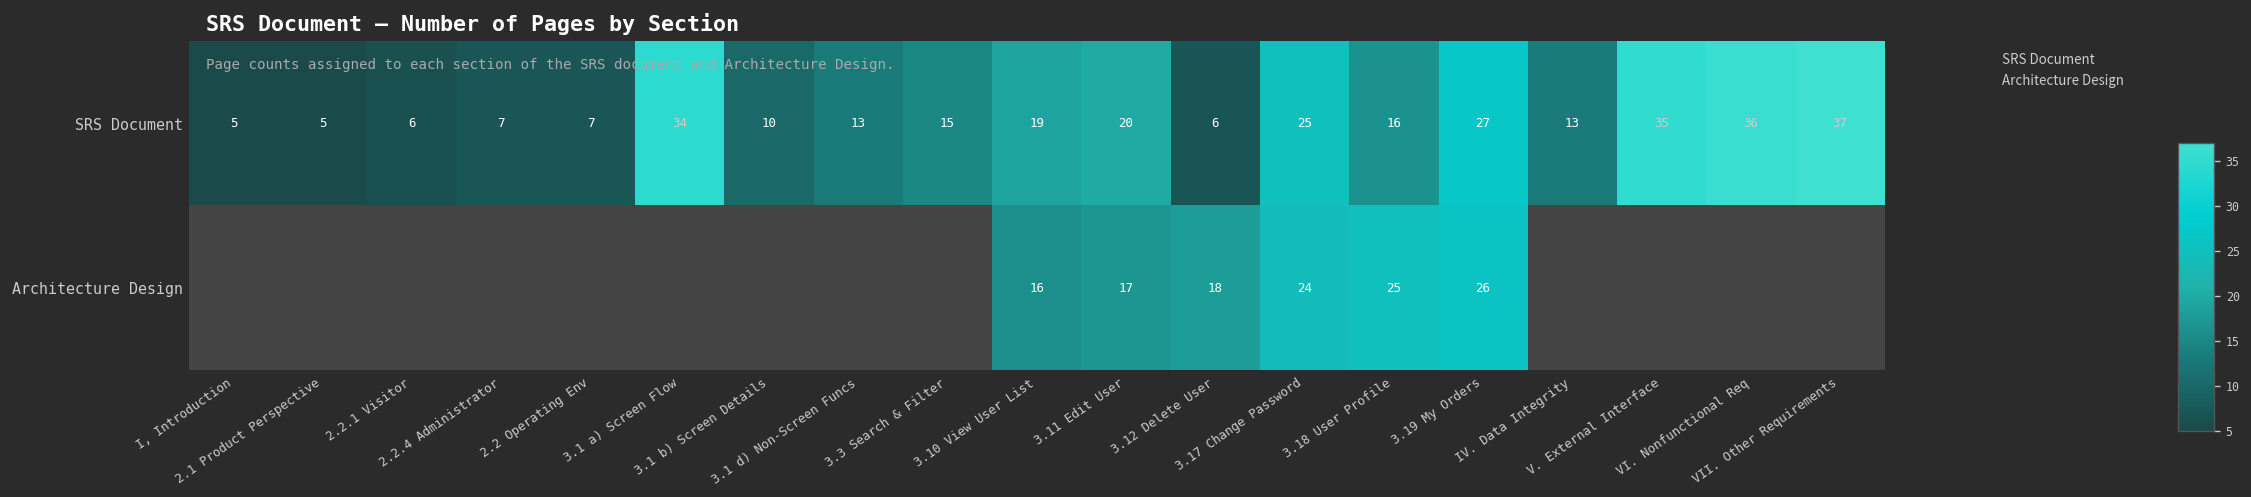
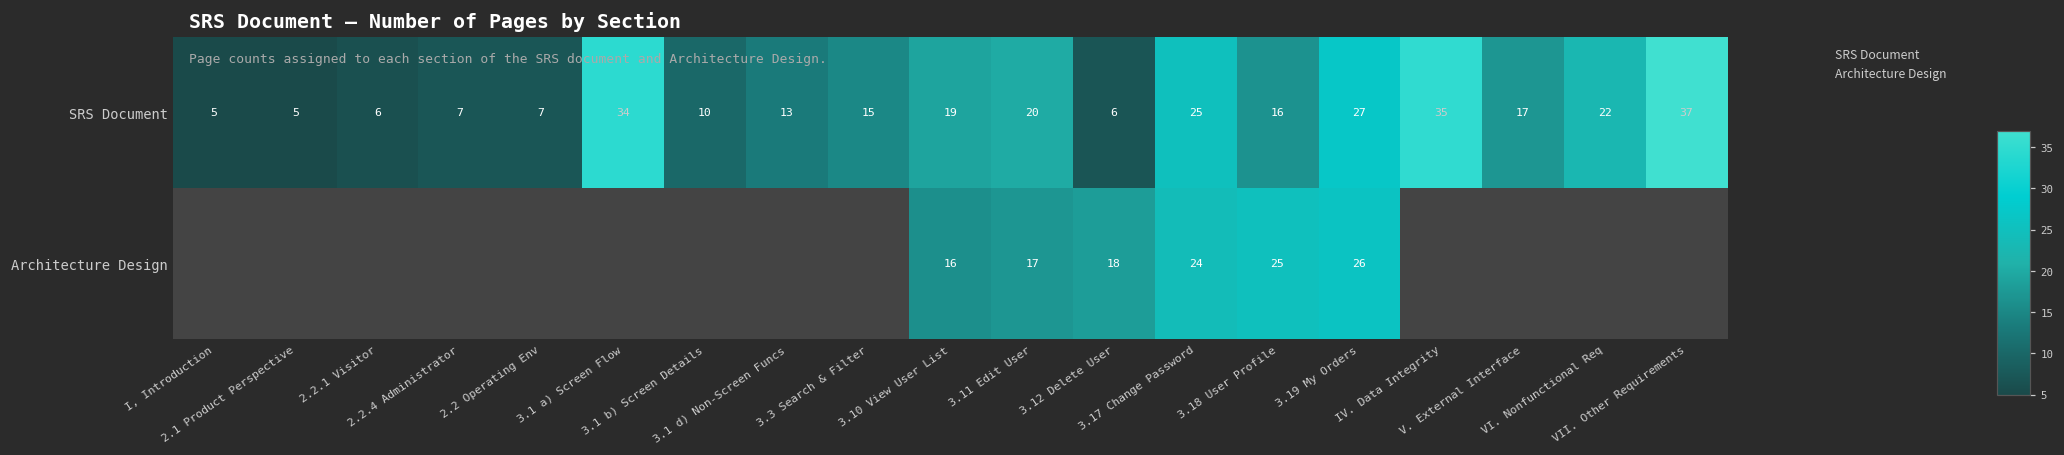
SRS Document, IV. Data Integrity: 13 -> 35
SRS Document, V. External Interface: 35 -> 17
SRS Document, VI. Nonfunctional Req: 36 -> 22
